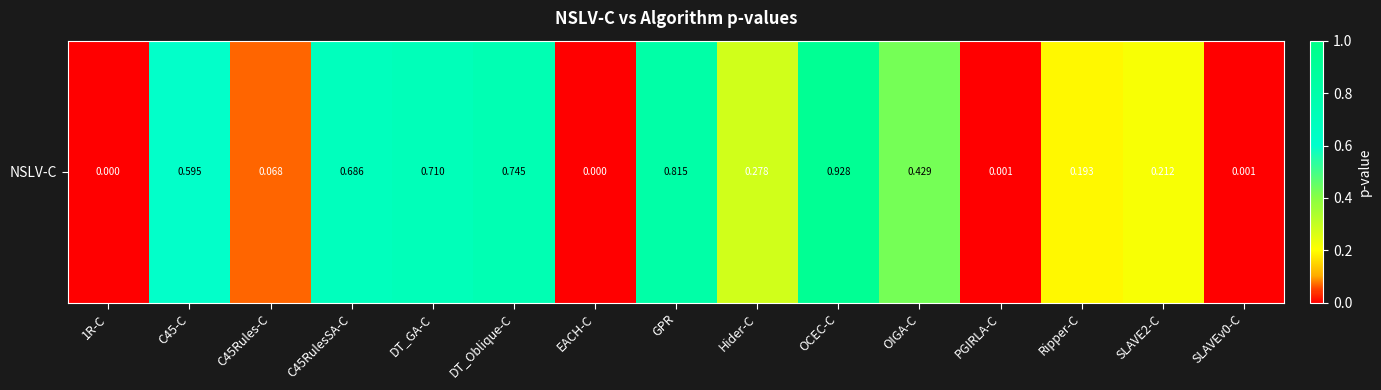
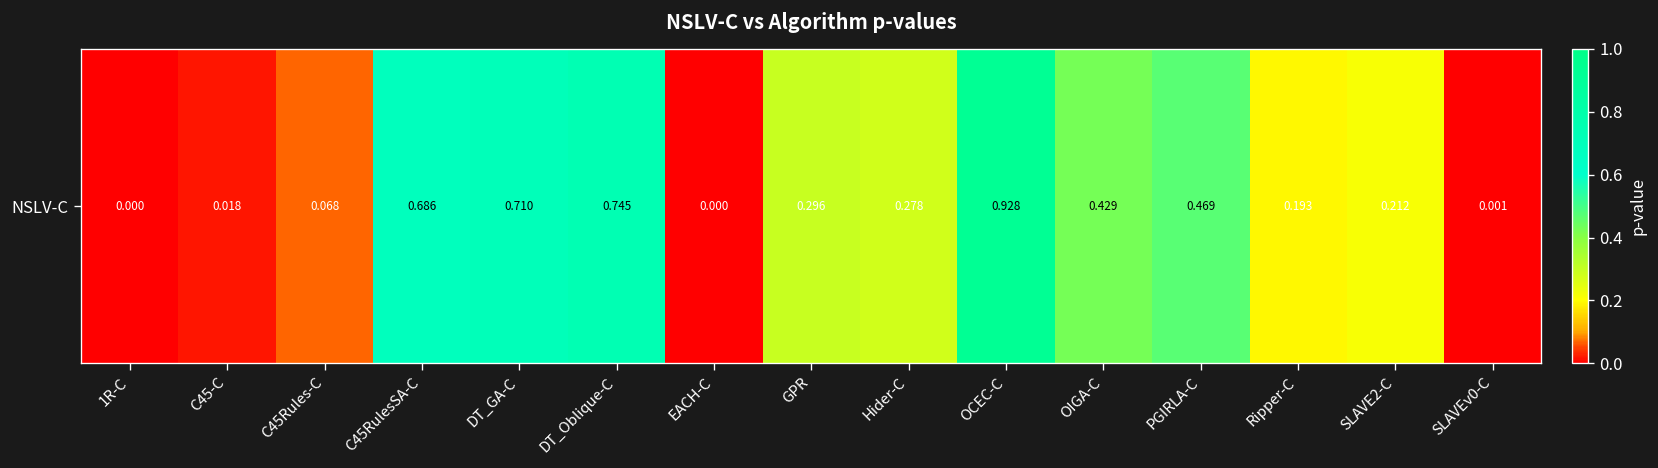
NSLV-C, C45-C: 0.595 -> 0.018
NSLV-C, GPR: 0.815 -> 0.296
NSLV-C, PGIRLA-C: 0.001 -> 0.469
